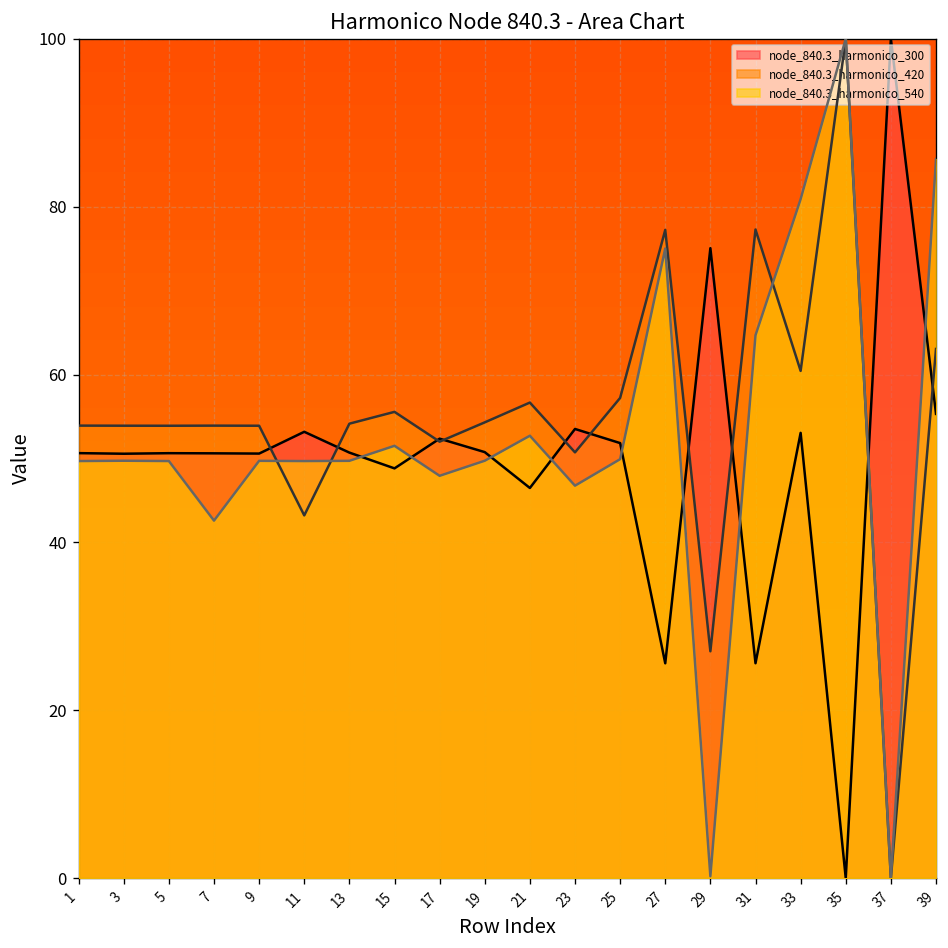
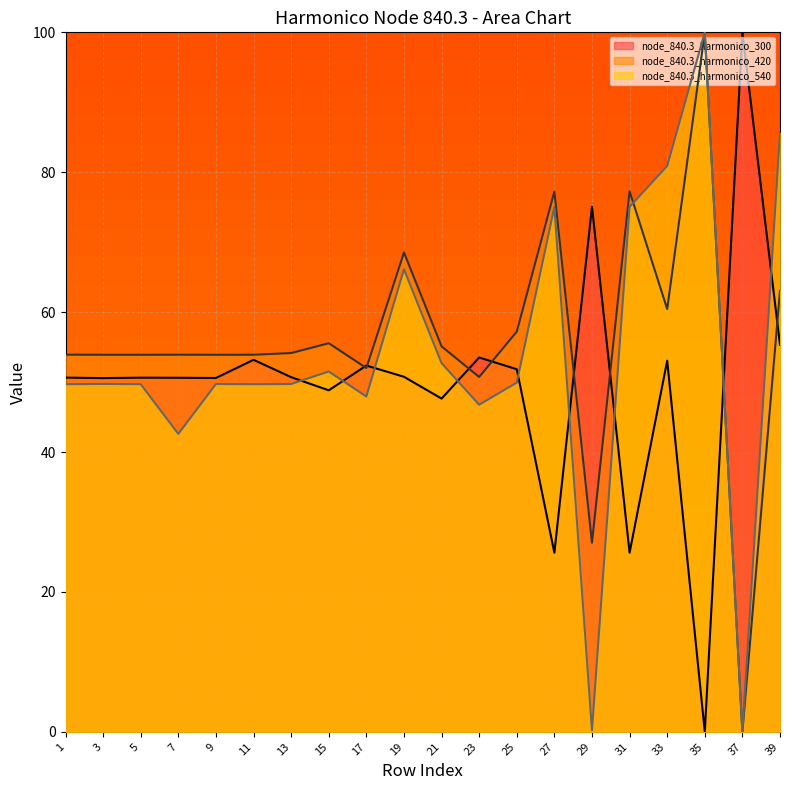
node_840.3_harmonico_420, 11: 43 -> 54
node_840.3_harmonico_420, 19: 54 -> 69
node_840.3_harmonico_540, 19: 50 -> 66
node_840.3_harmonico_300, 21: 46 -> 48
node_840.3_harmonico_420, 21: 57 -> 55
node_840.3_harmonico_540, 31: 65 -> 75
